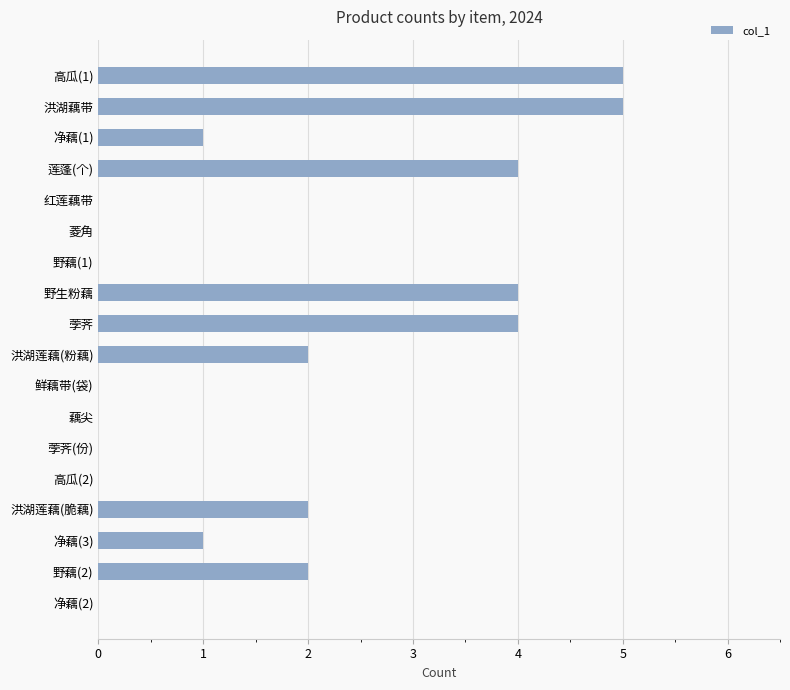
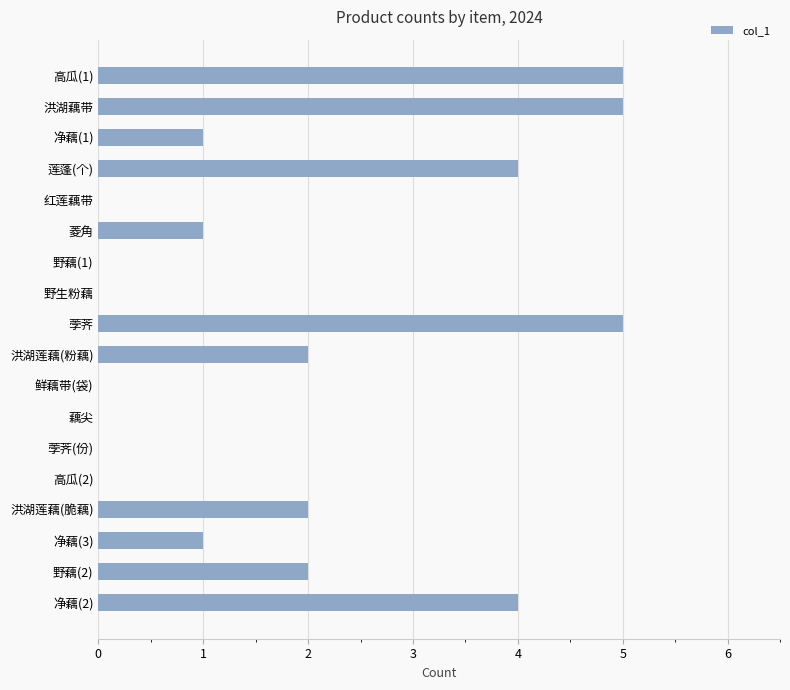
菱角: 0 -> 1
野生粉藕: 4 -> 0
荸荠: 4 -> 5
净藕(2): 0 -> 4
